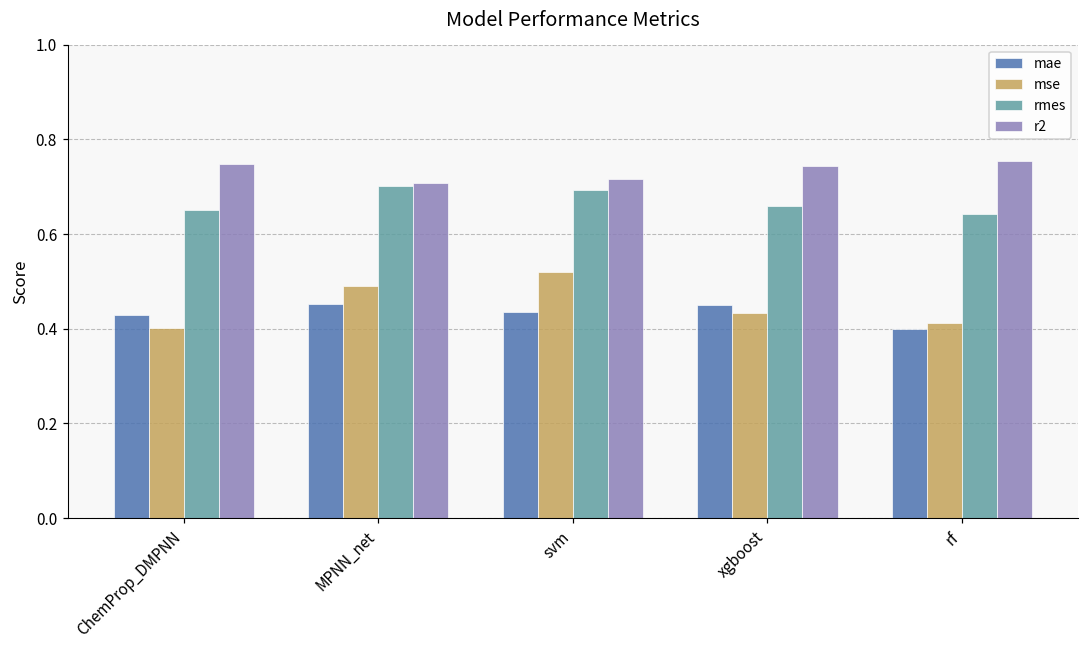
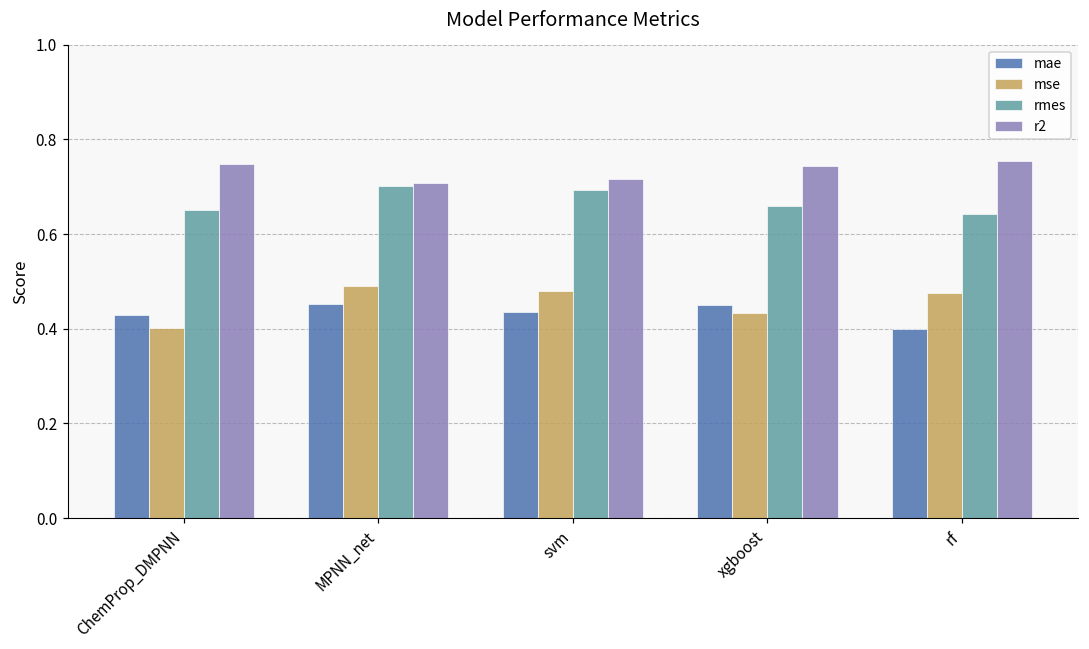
mse, svm: 0.52 -> 0.48
mse, rf: 0.41 -> 0.48
